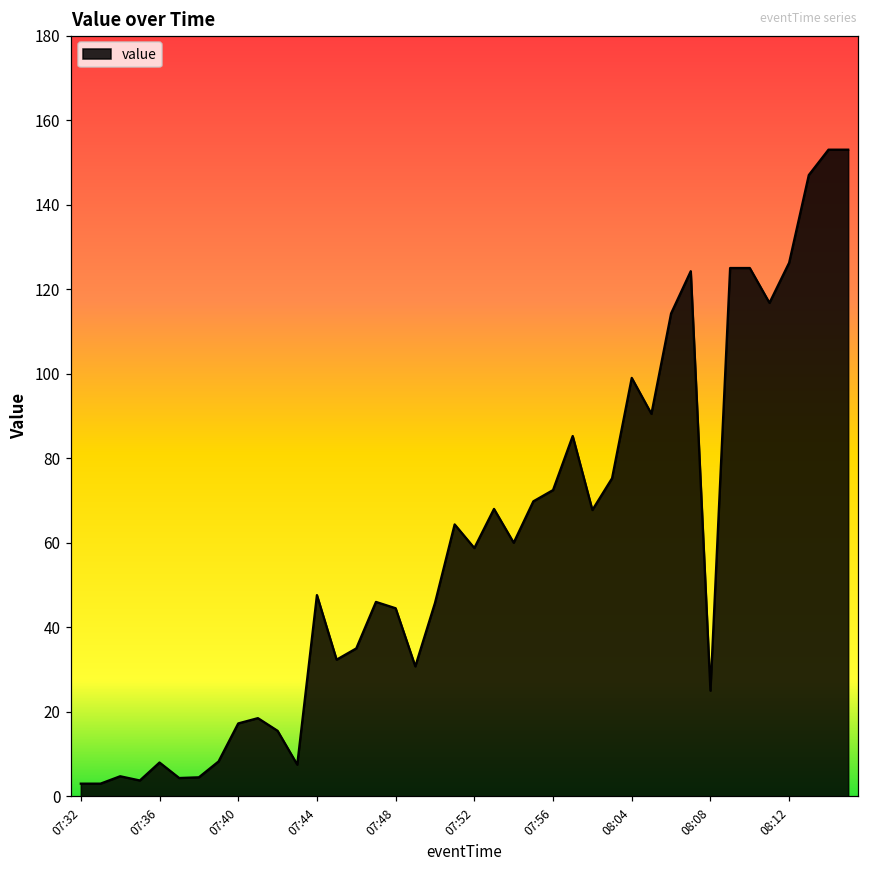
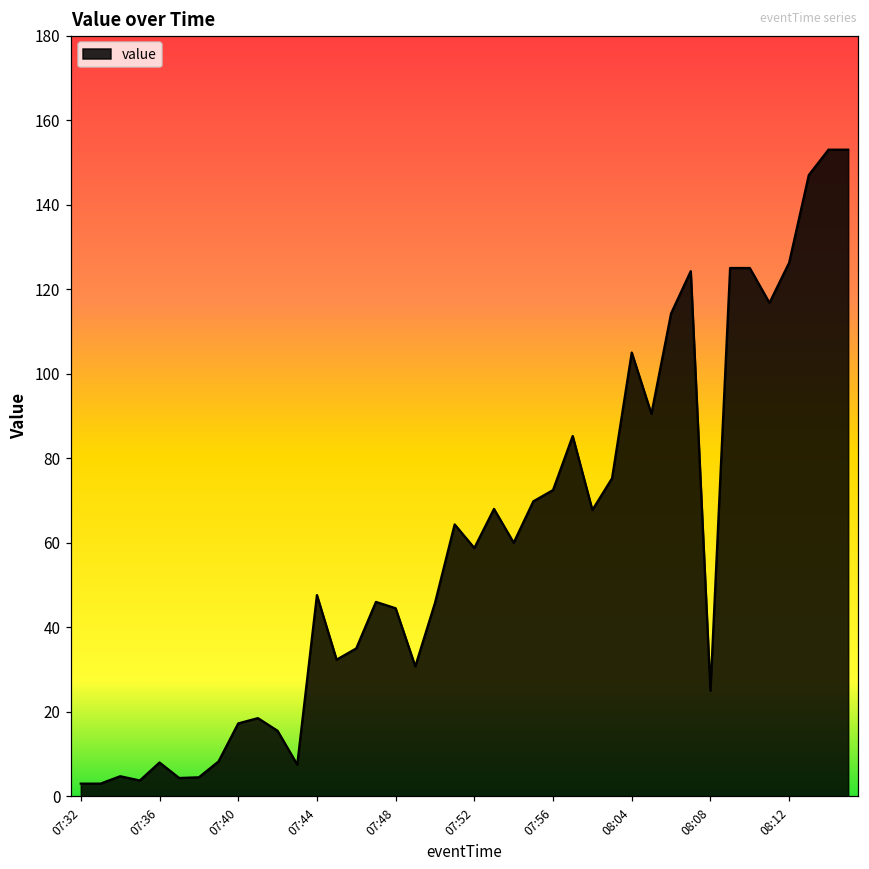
08:04: 99 -> 105
